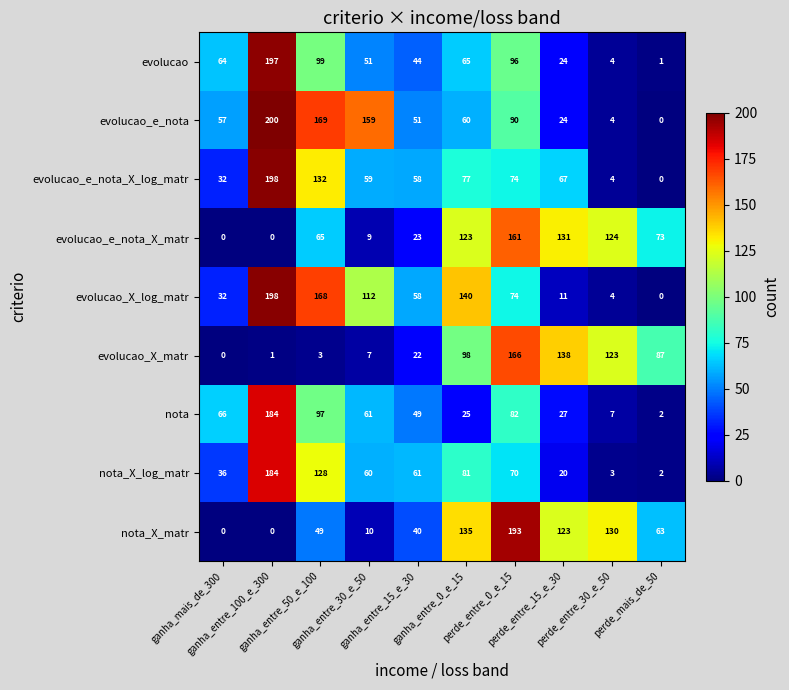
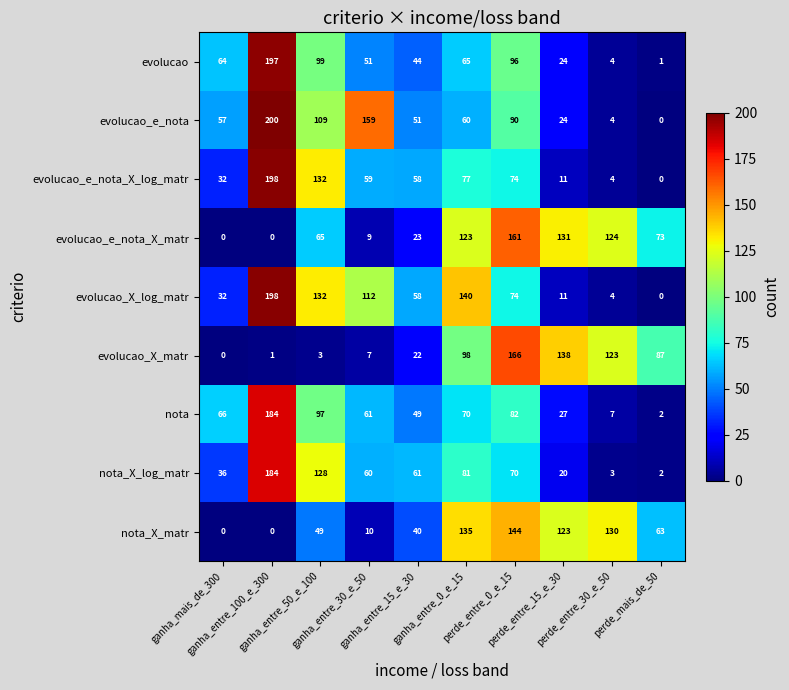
evolucao_e_nota, ganha_entre_50_e_100: 169 -> 109
evolucao_e_nota_X_log_matr, perde_entre_15_e_30: 67 -> 11
evolucao_X_log_matr, ganha_entre_50_e_100: 168 -> 132
nota, ganha_entre_0_e_15: 25 -> 70
nota_X_matr, perde_entre_0_e_15: 193 -> 144
